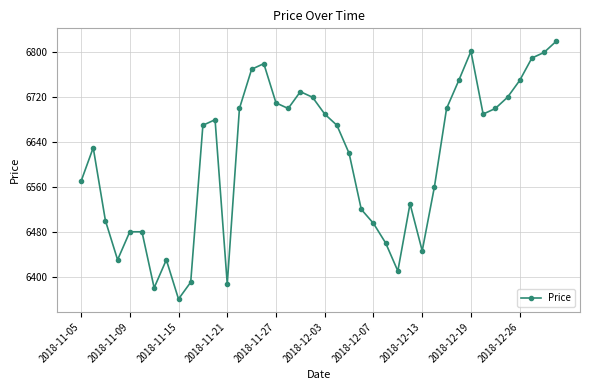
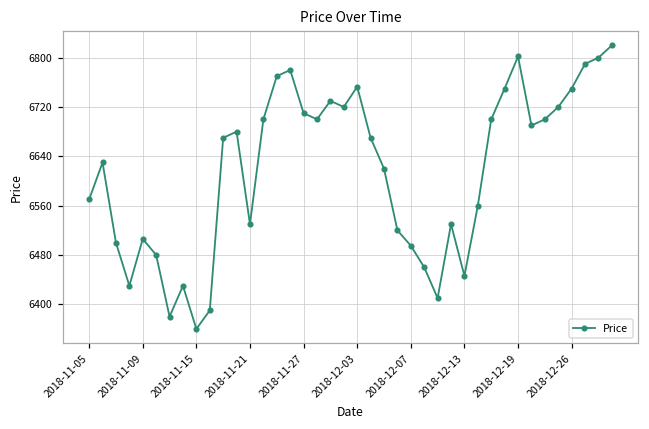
2018-11-09: 6480 -> 6510
2018-11-21: 6390 -> 6530
2018-12-03: 6690 -> 6750
